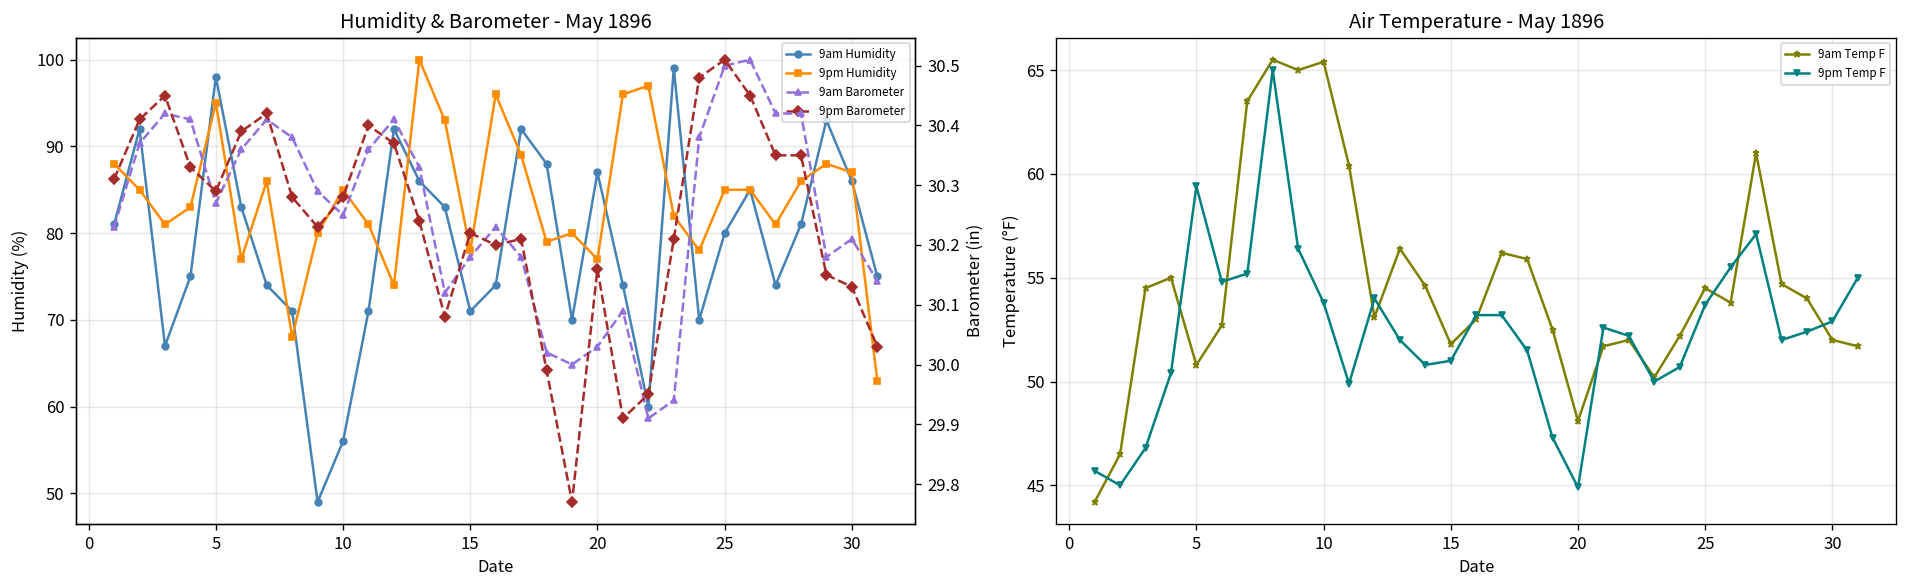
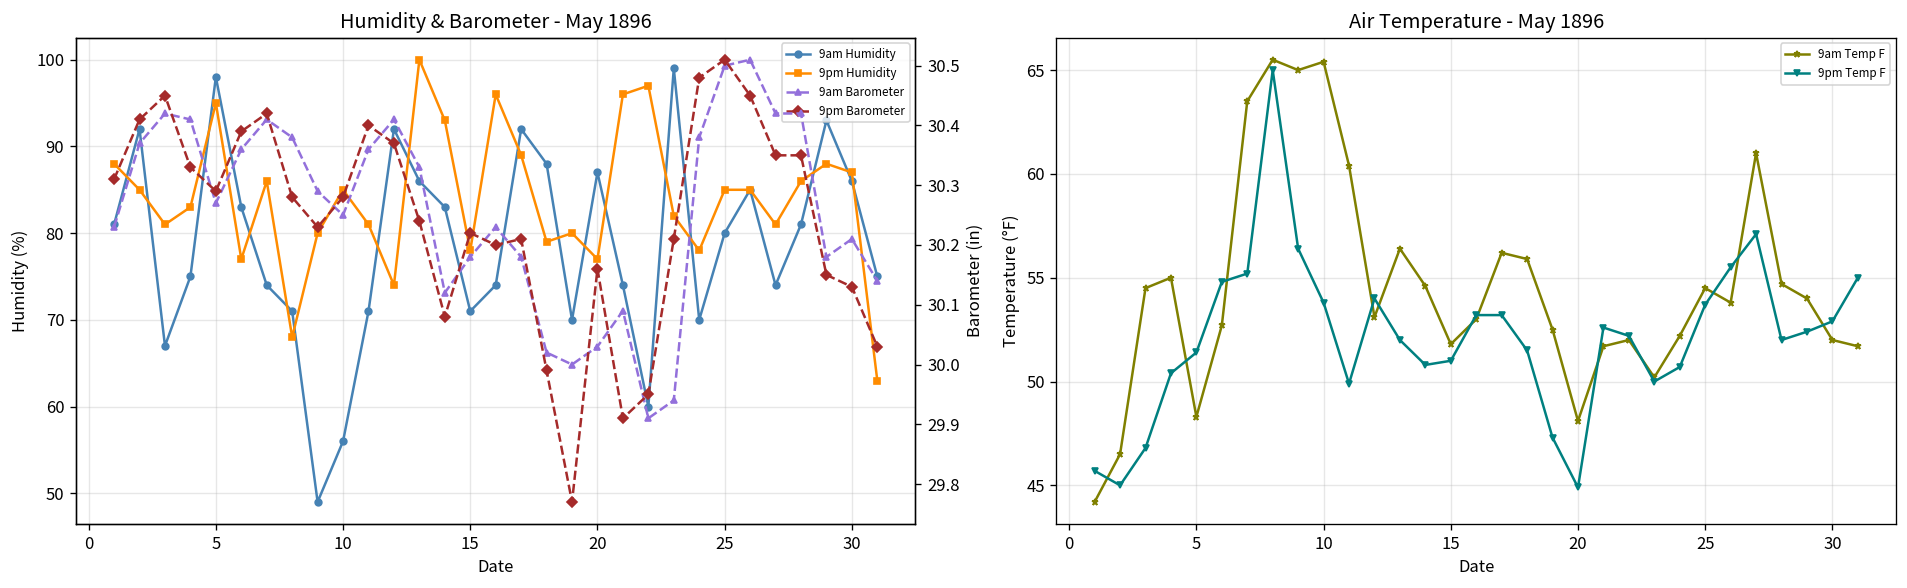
Air Temperature - May 1896, 9am Temp F, 5: 50.8 -> 48.3
Air Temperature - May 1896, 9pm Temp F, 5: 59.4 -> 51.4
